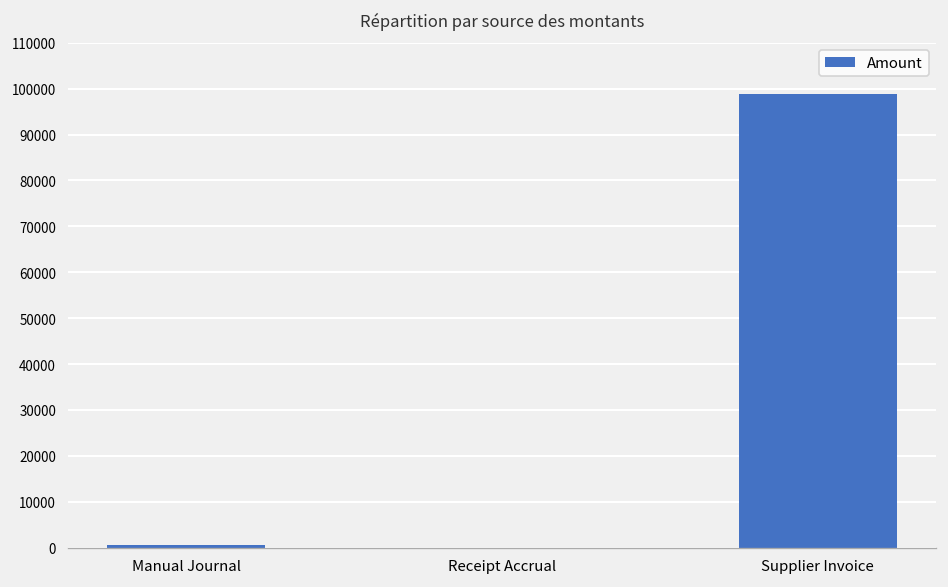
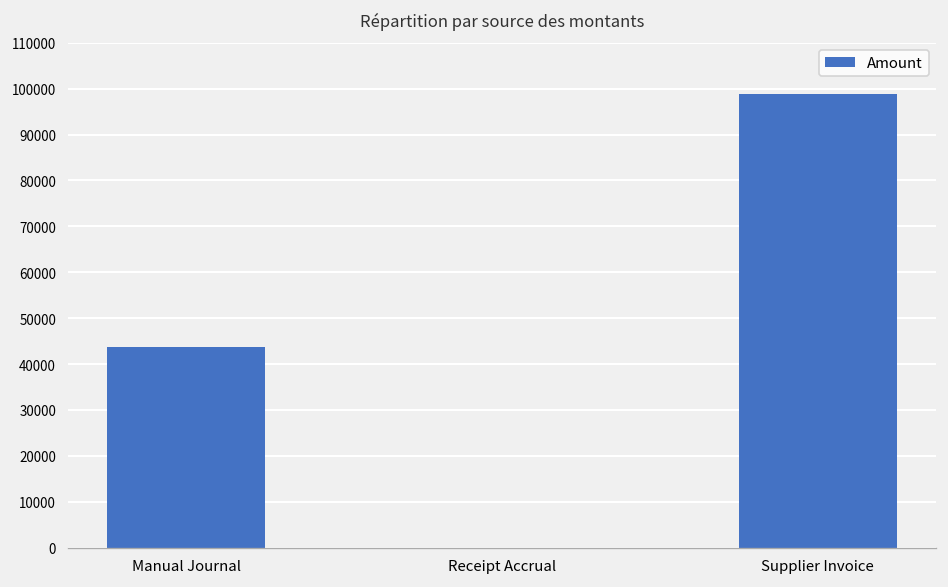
Manual Journal: 1000 -> 44000
